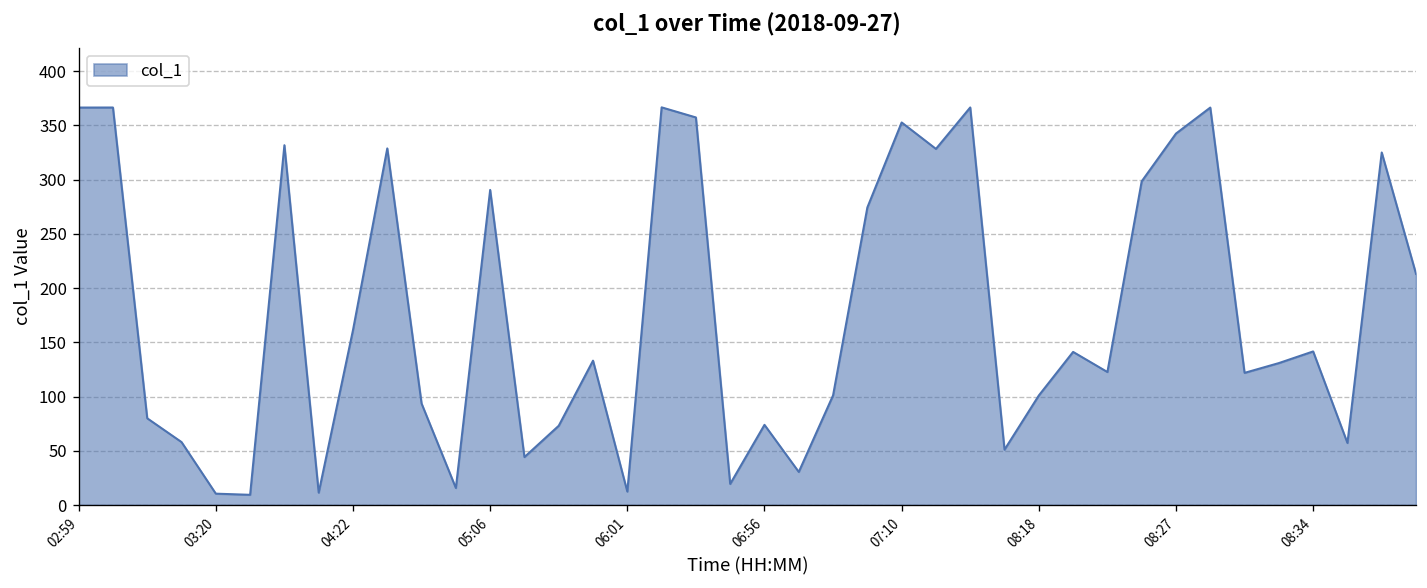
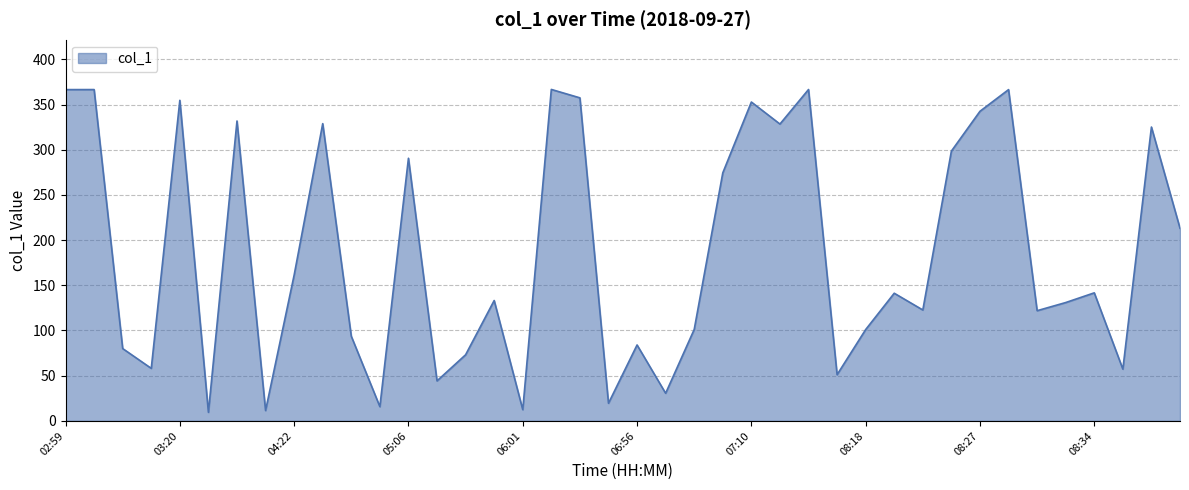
03:20: 10 -> 350
06:56: 70 -> 80
